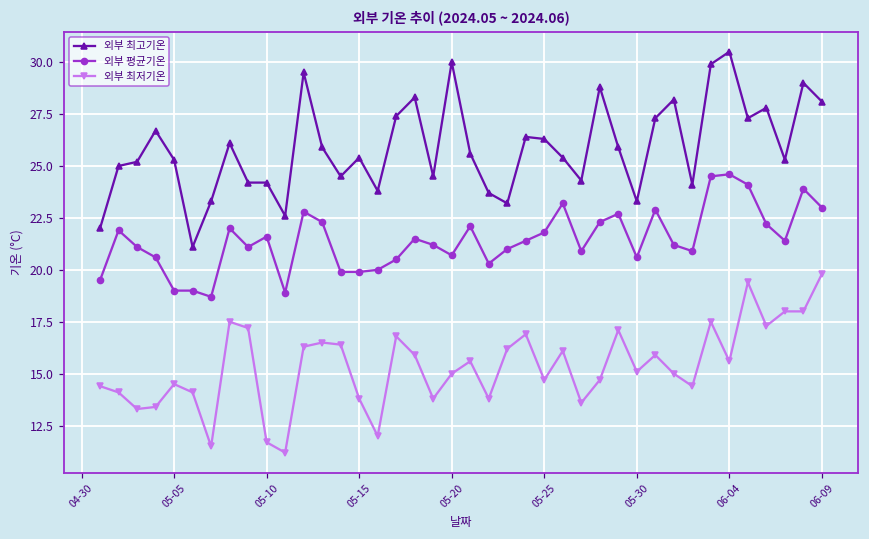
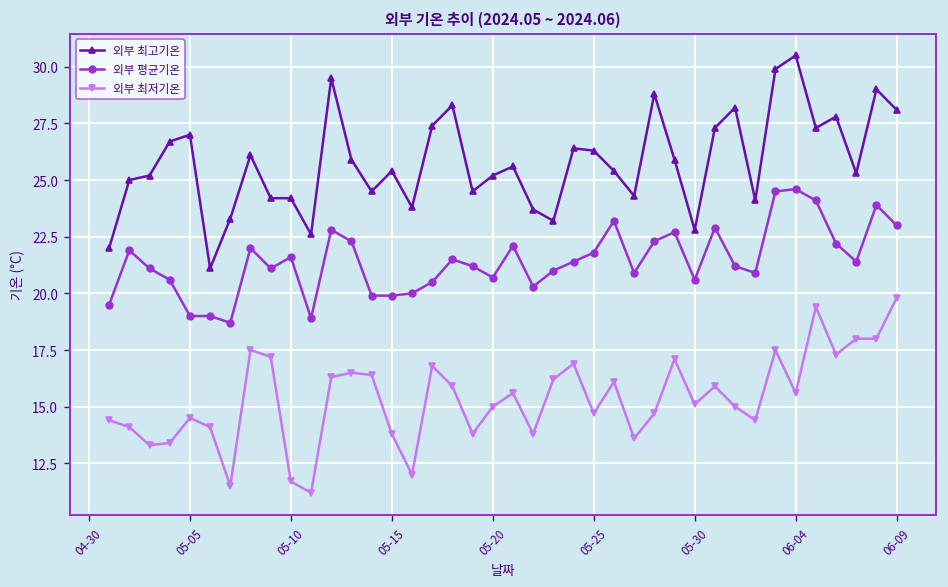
외부 최고기온, 05-05: 25.3 -> 27.0
외부 최고기온, 05-20: 30.0 -> 25.2
외부 최고기온, 05-30: 23.3 -> 22.8
